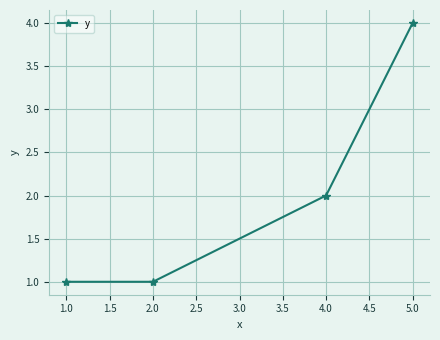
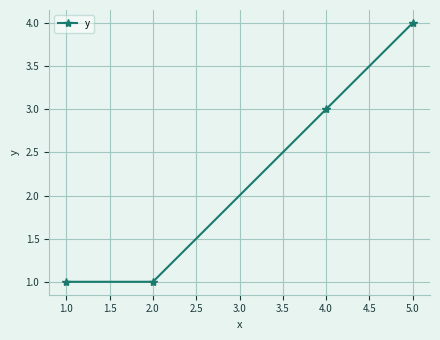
4.0: 2 -> 3
